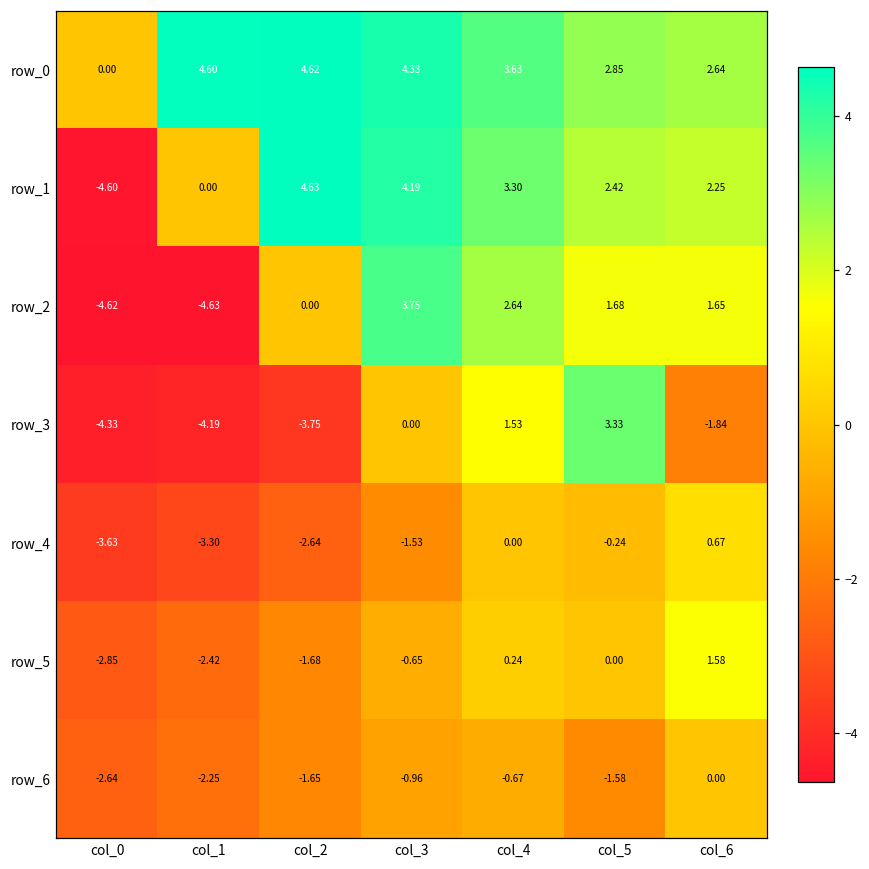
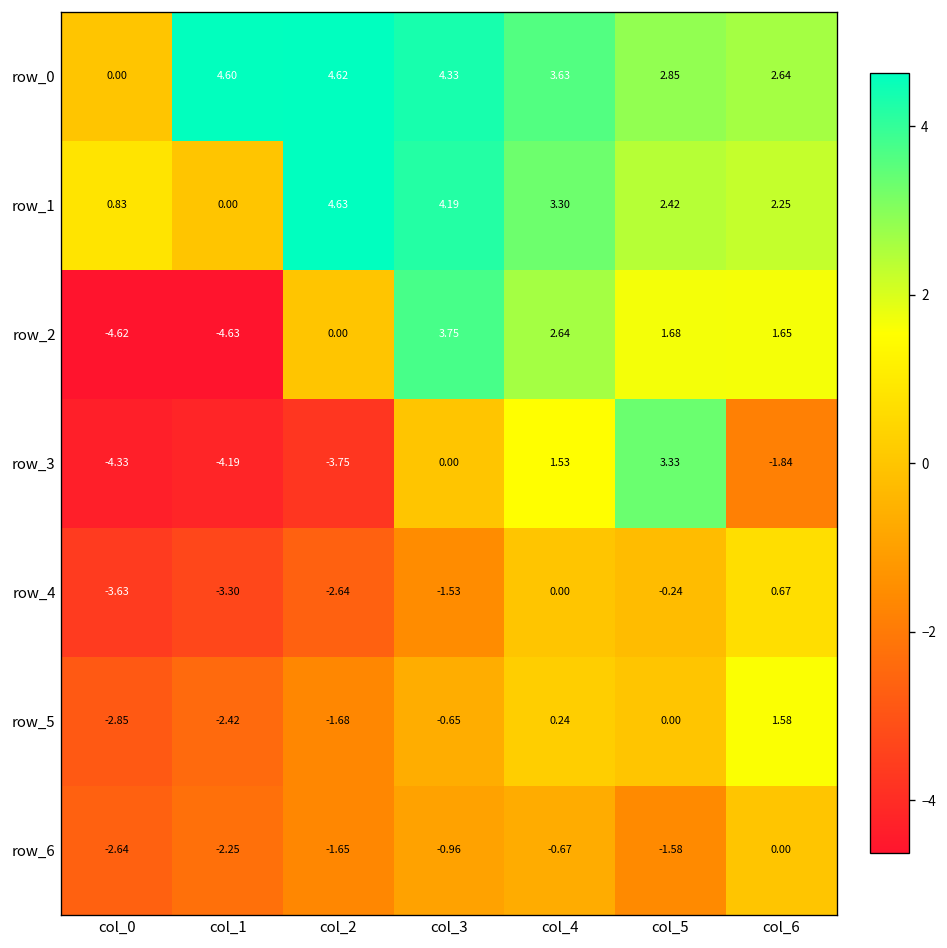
row_1, col_0: -4.60 -> 0.83
